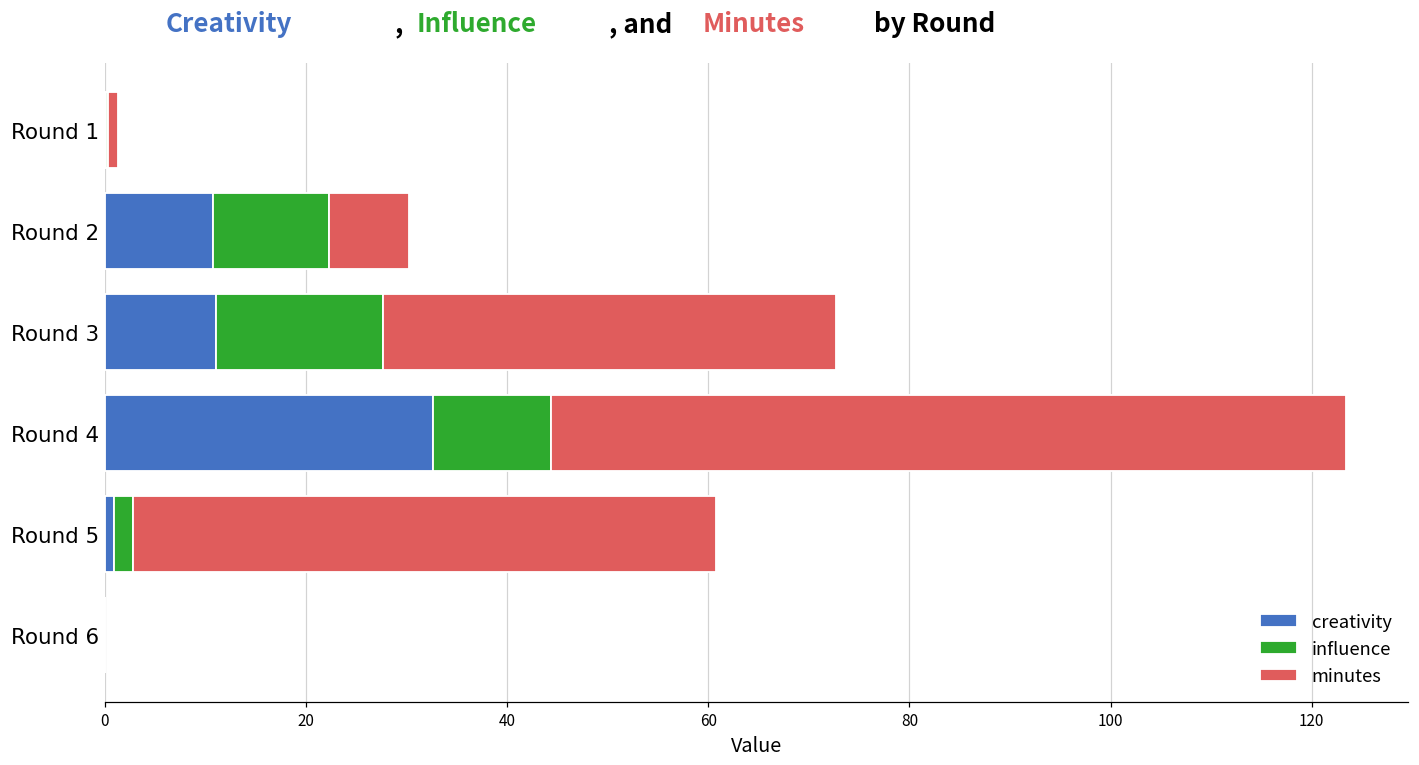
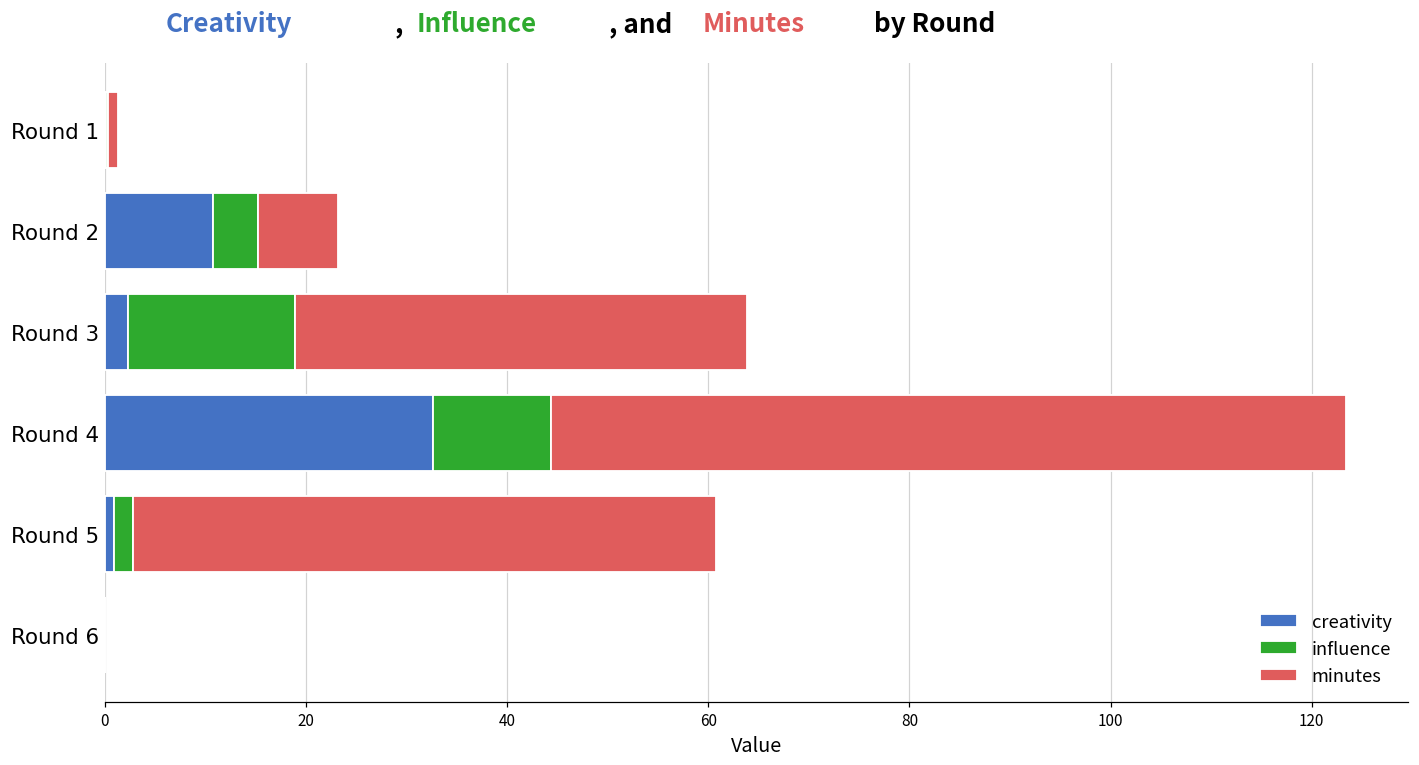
influence, Round 2: 12 -> 4
creativity, Round 3: 11 -> 2
